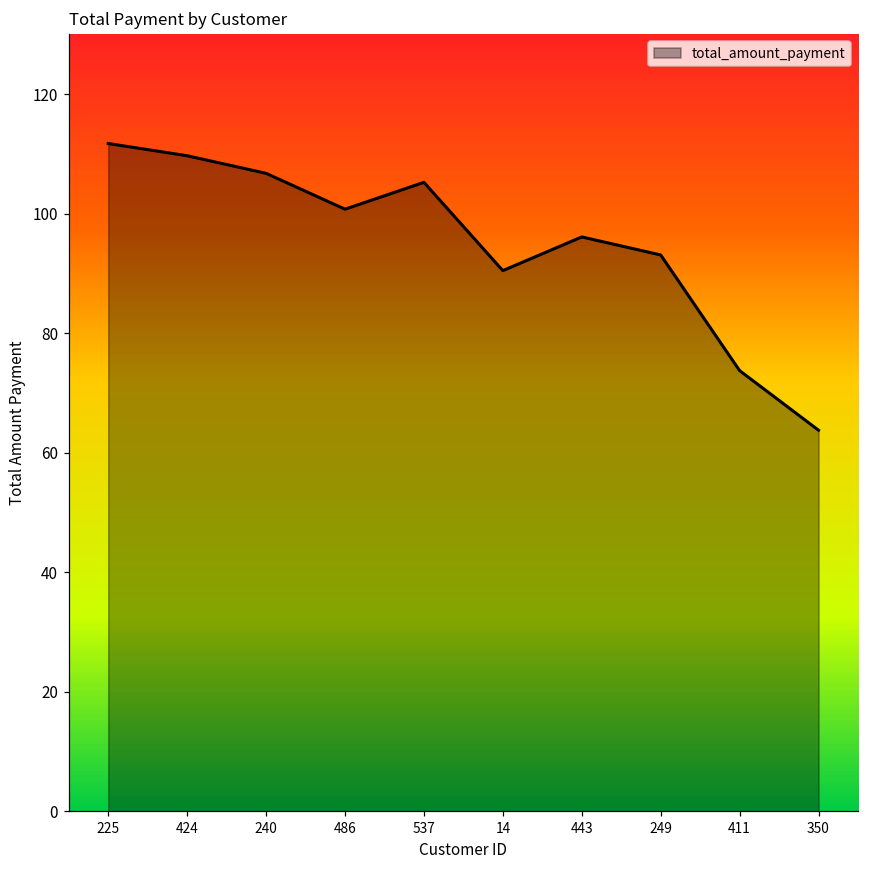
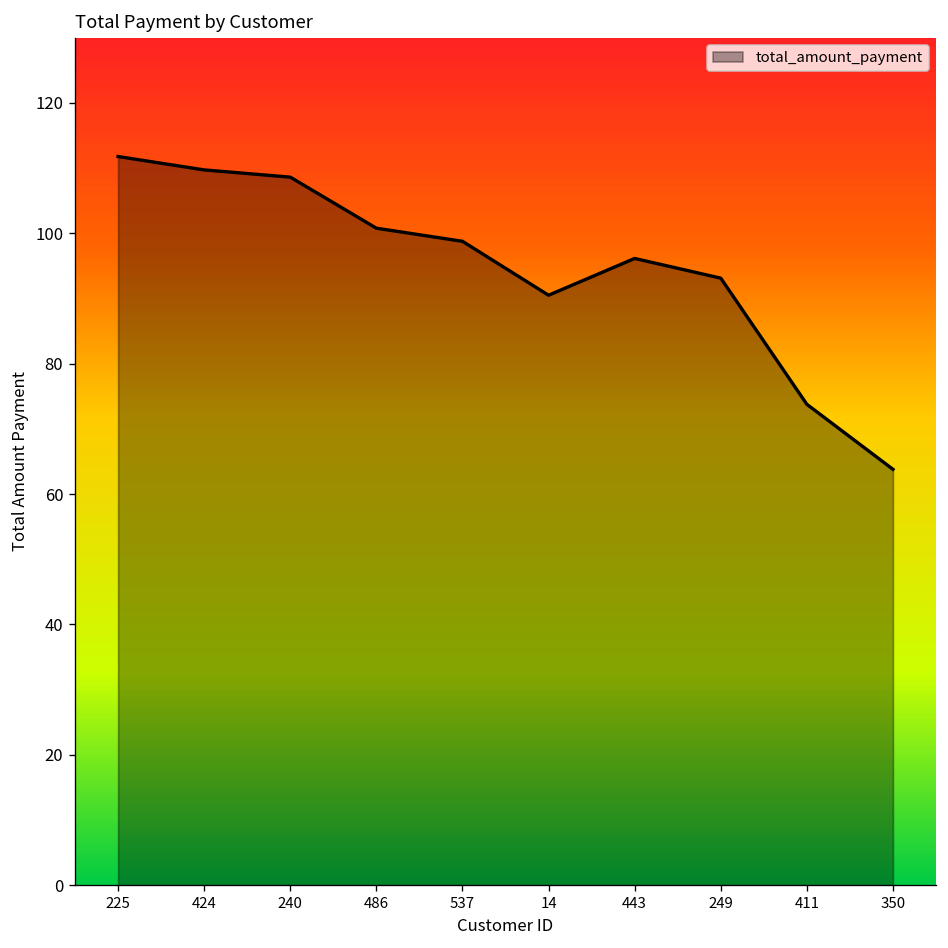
240: 107 -> 109
537: 105 -> 99
